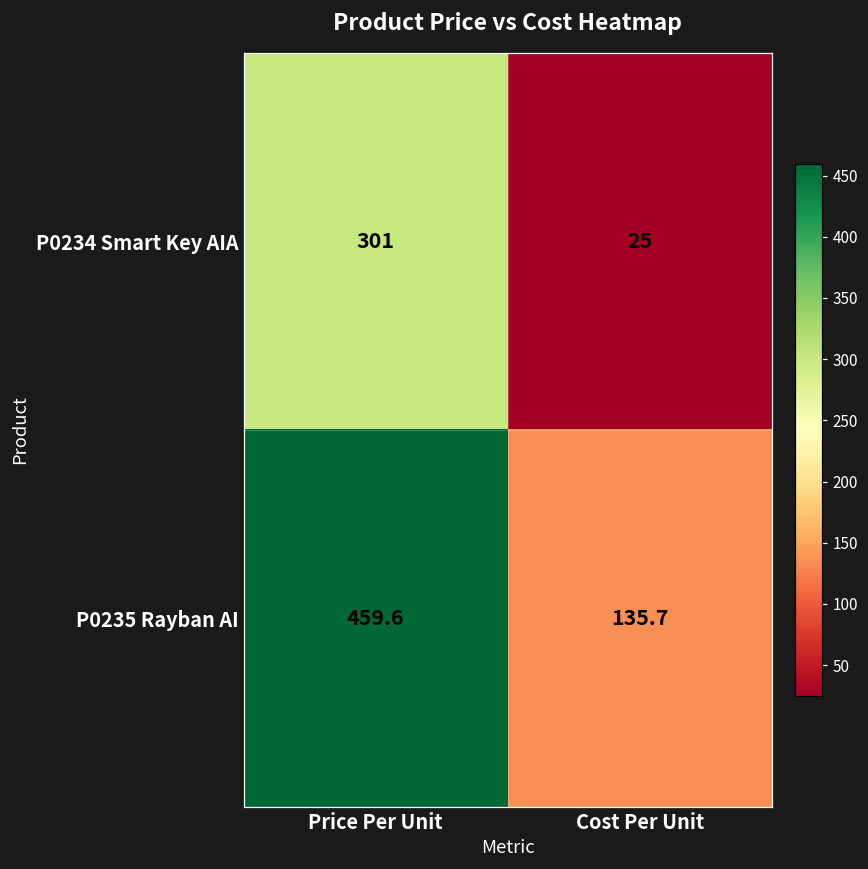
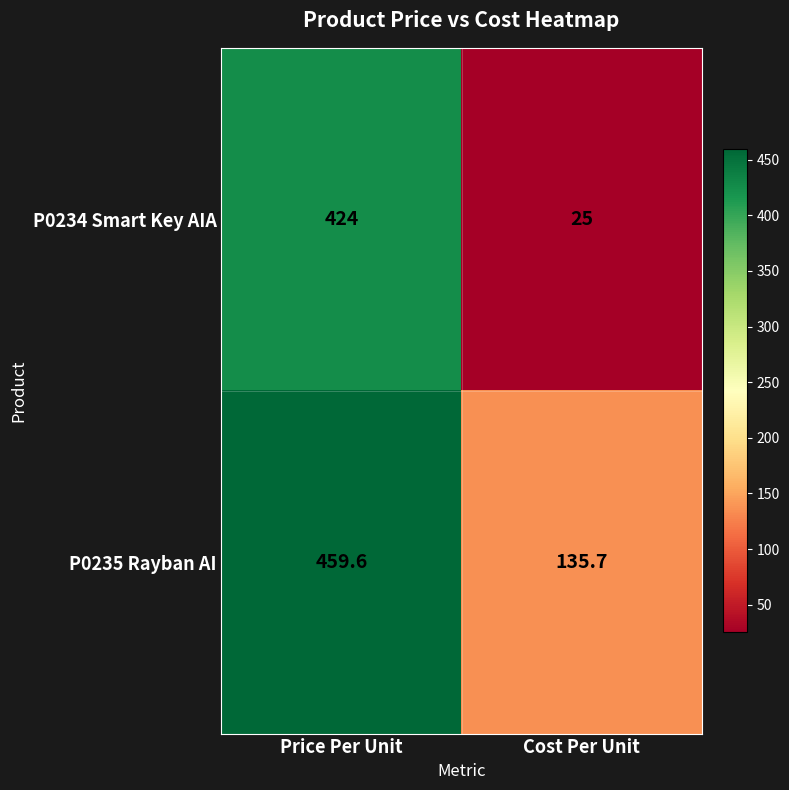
P0234 Smart Key AIA, Price Per Unit: 301 -> 424
